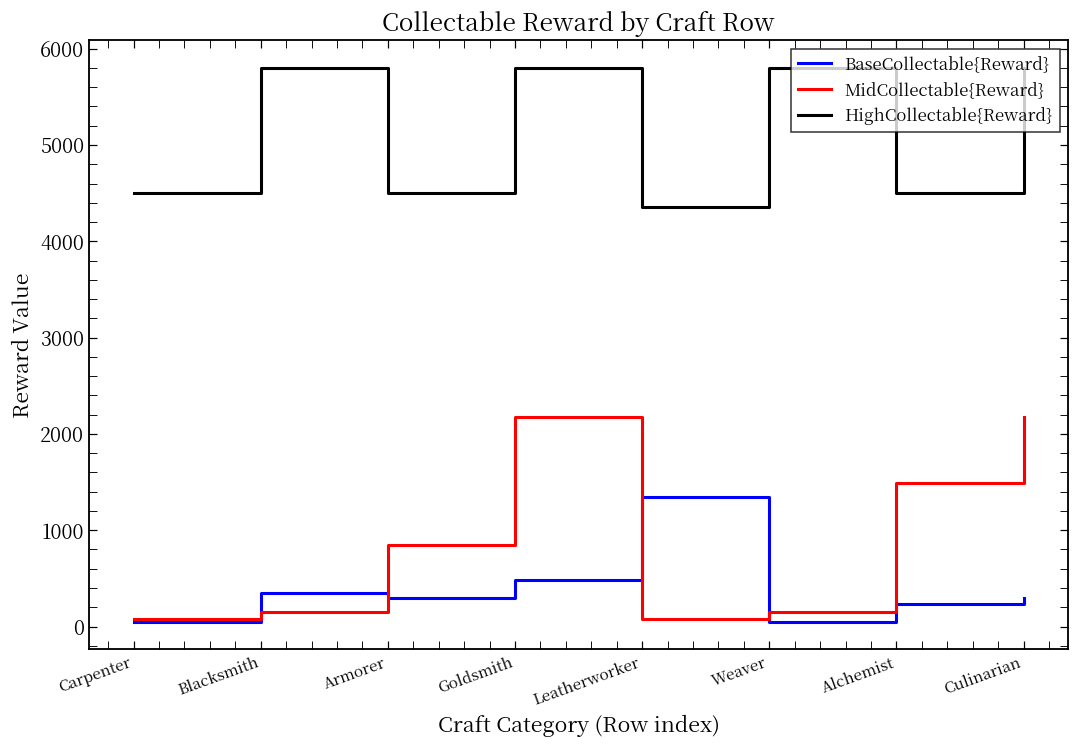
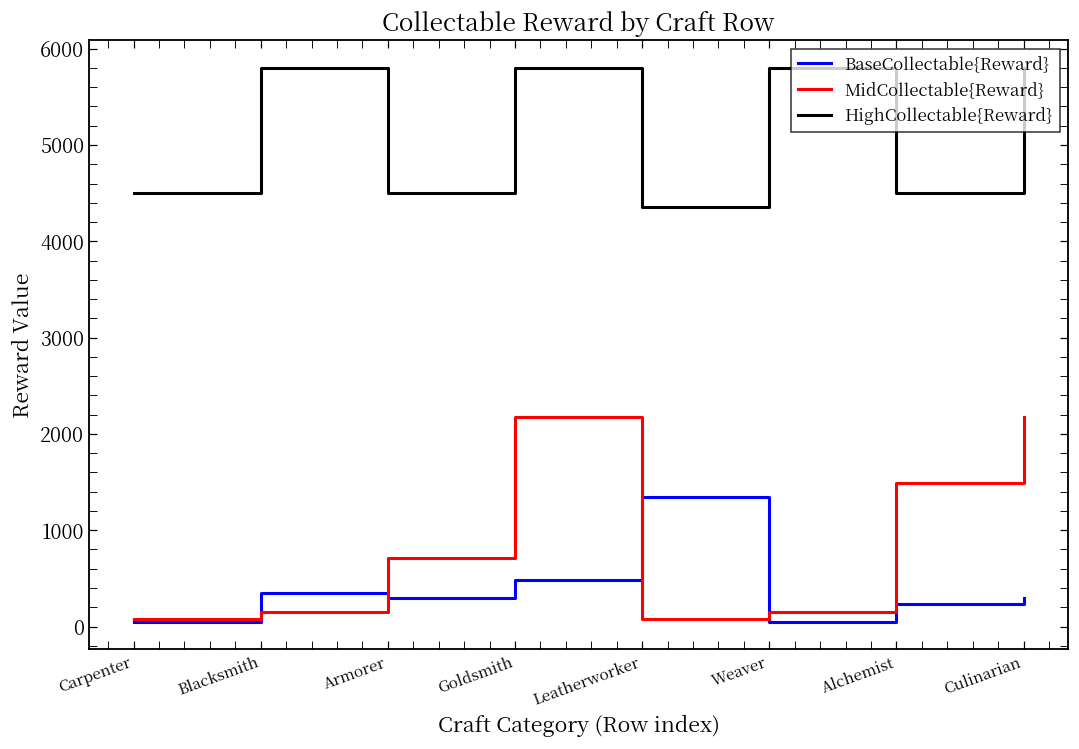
MidCollectable{Reward}, Armorer: 900 -> 700
